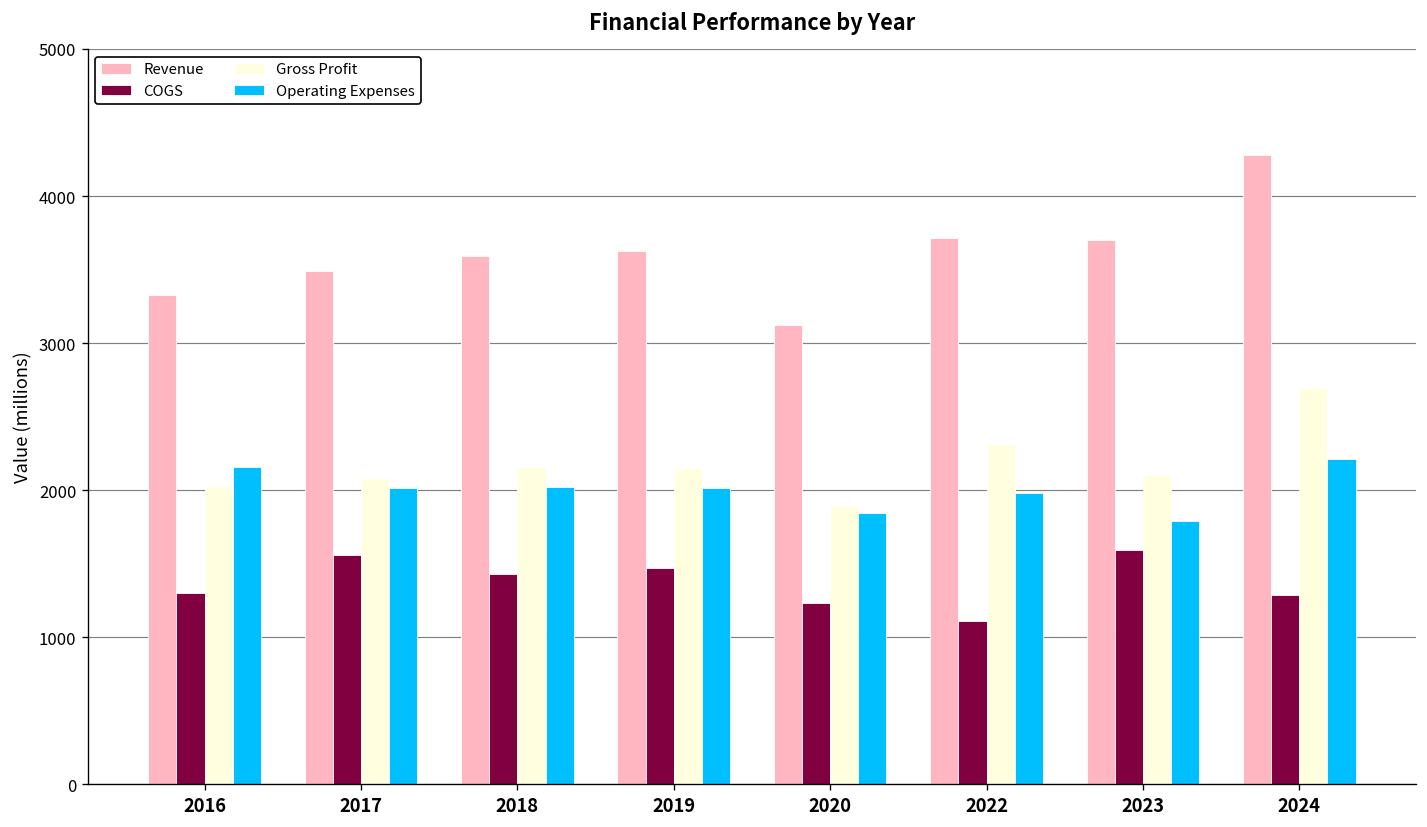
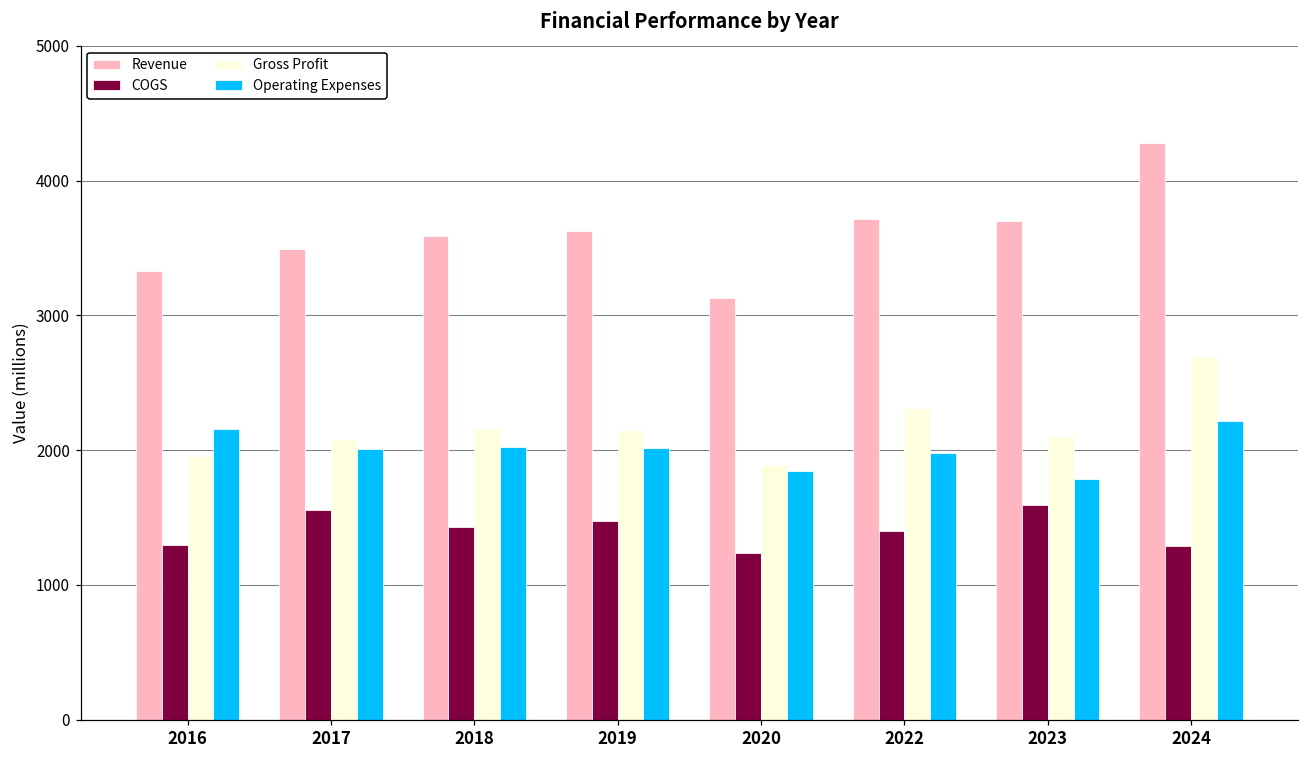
Gross Profit, 2016: 2030 -> 1960
COGS, 2022: 1110 -> 1400
